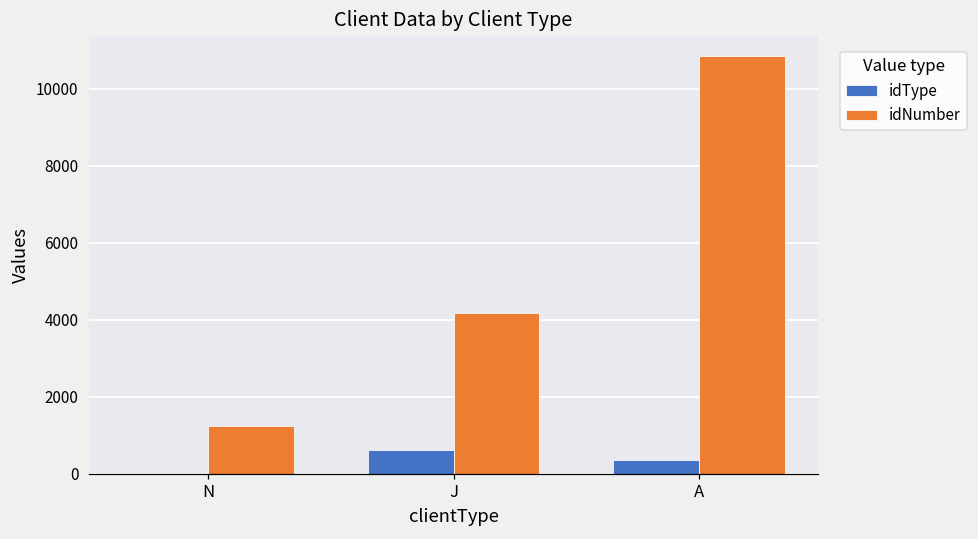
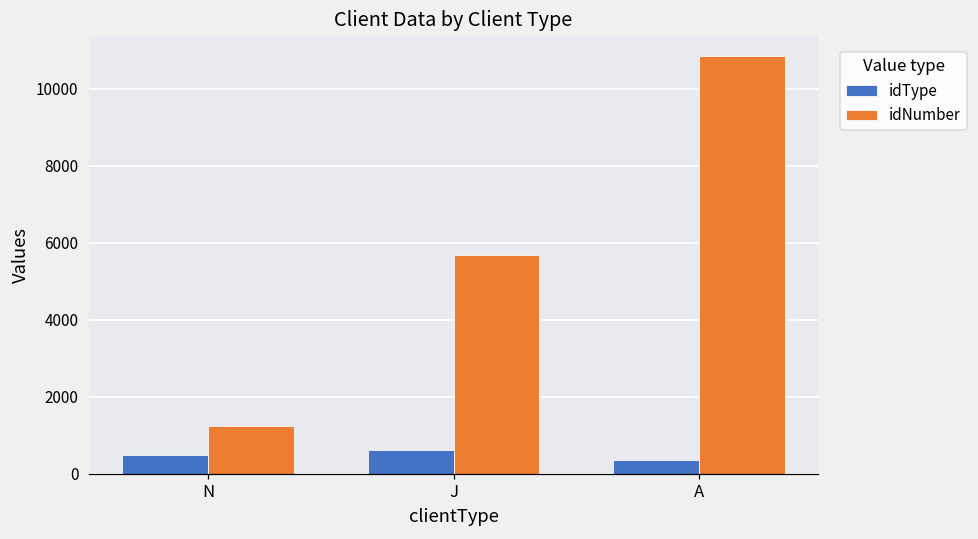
idType, N: 0 -> 500
idNumber, J: 4200 -> 5700
